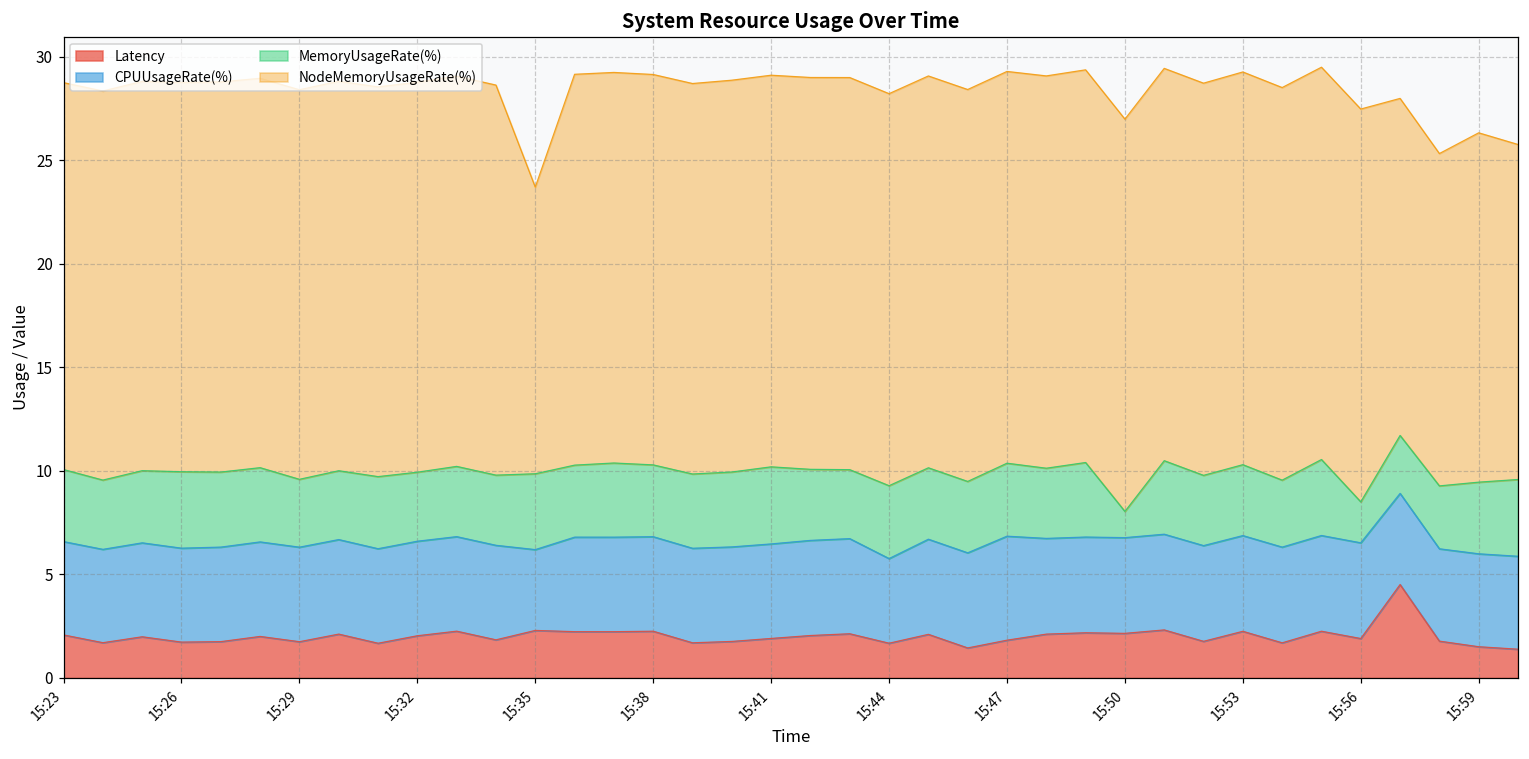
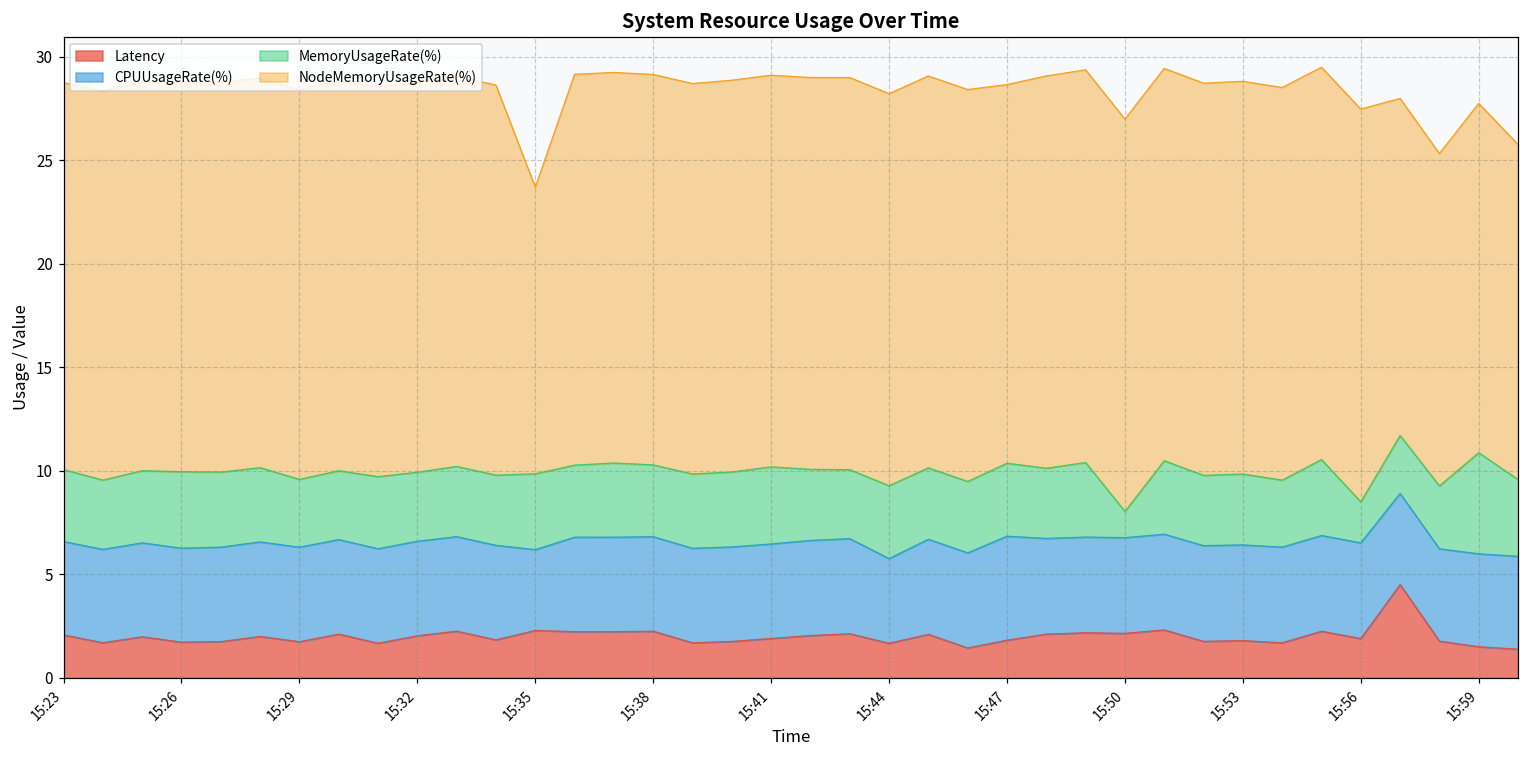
NodeMemoryUsageRate(%), 15:47: 18.9 -> 18.3
Latency, 15:53: 2.3 -> 1.8
MemoryUsageRate(%), 15:59: 3.5 -> 4.9
